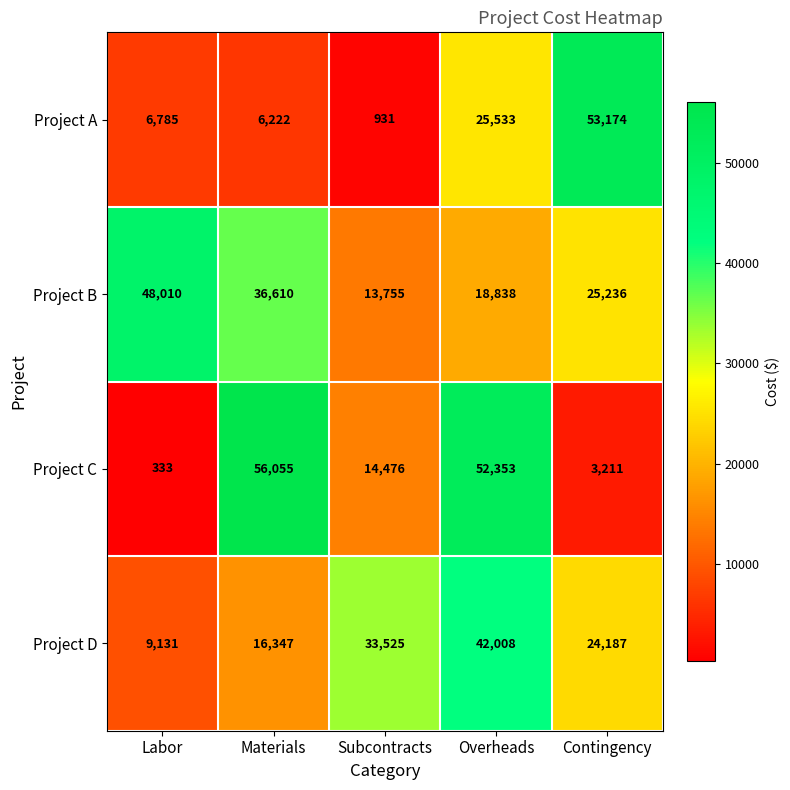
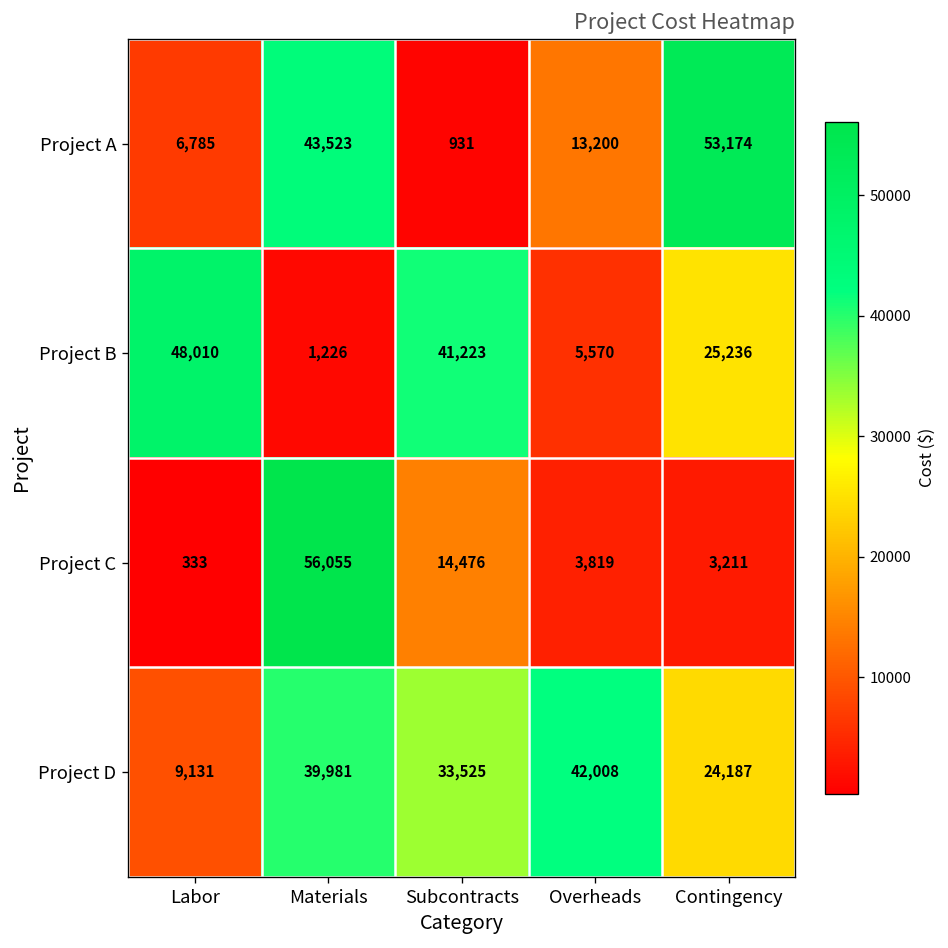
Project A, Materials: 6,222 -> 43,523
Project A, Overheads: 25,533 -> 13,200
Project B, Materials: 36,610 -> 1,226
Project B, Subcontracts: 13,755 -> 41,223
Project B, Overheads: 18,838 -> 5,570
Project C, Overheads: 52,353 -> 3,819
Project D, Materials: 16,347 -> 39,981
